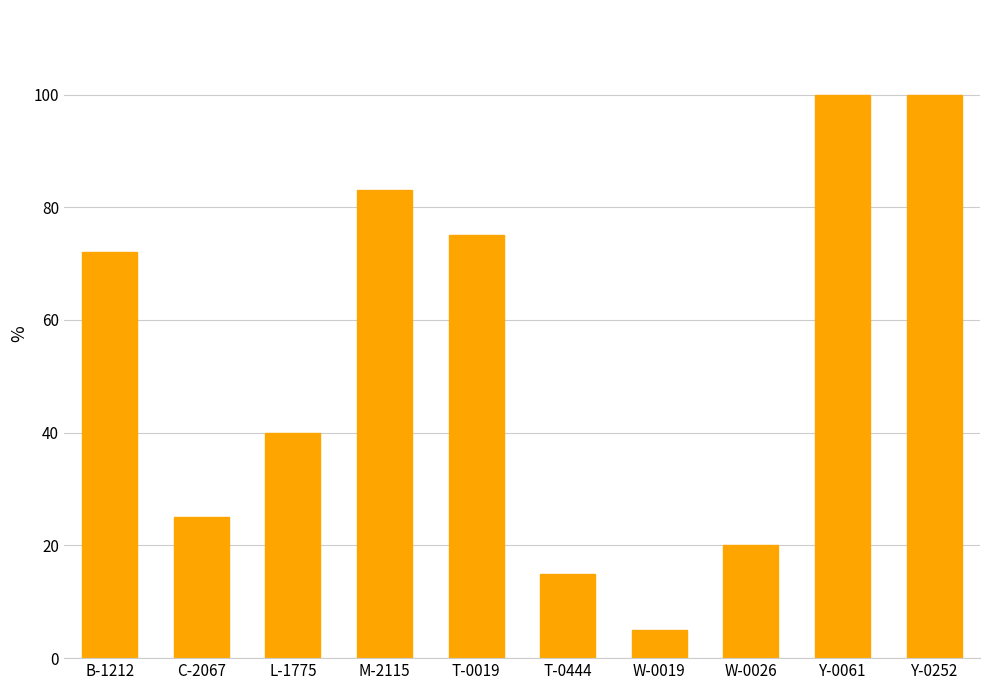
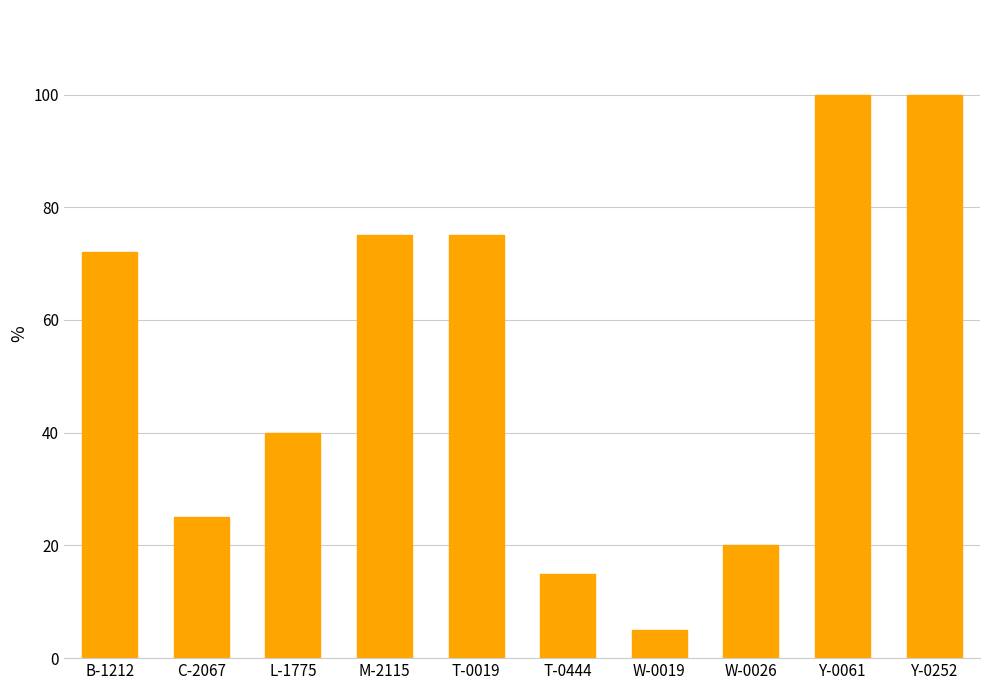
M-2115: 83 -> 75
